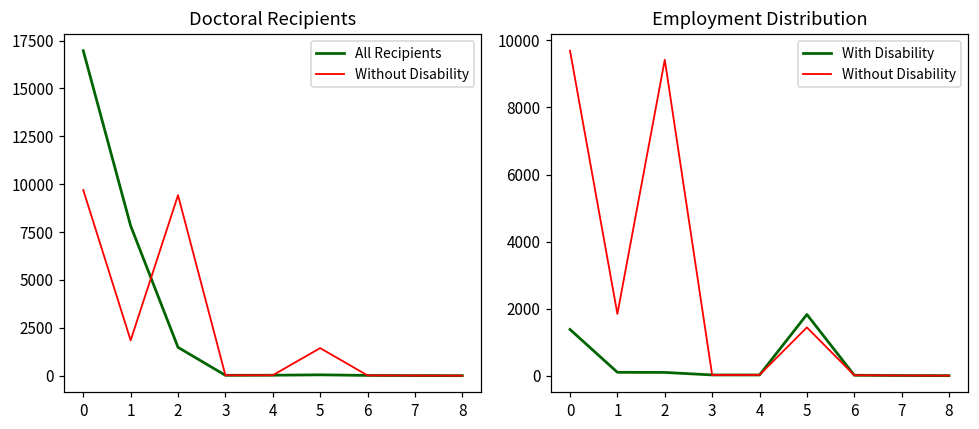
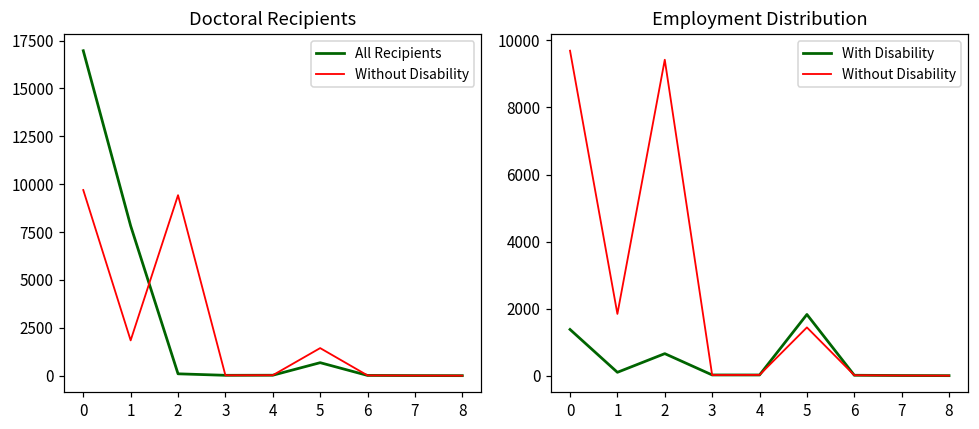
Doctoral Recipients, All Recipients, 2: 1500 -> 100
Doctoral Recipients, All Recipients, 5: 0 -> 700
Employment Distribution, With Disability, 2: 100 -> 700
